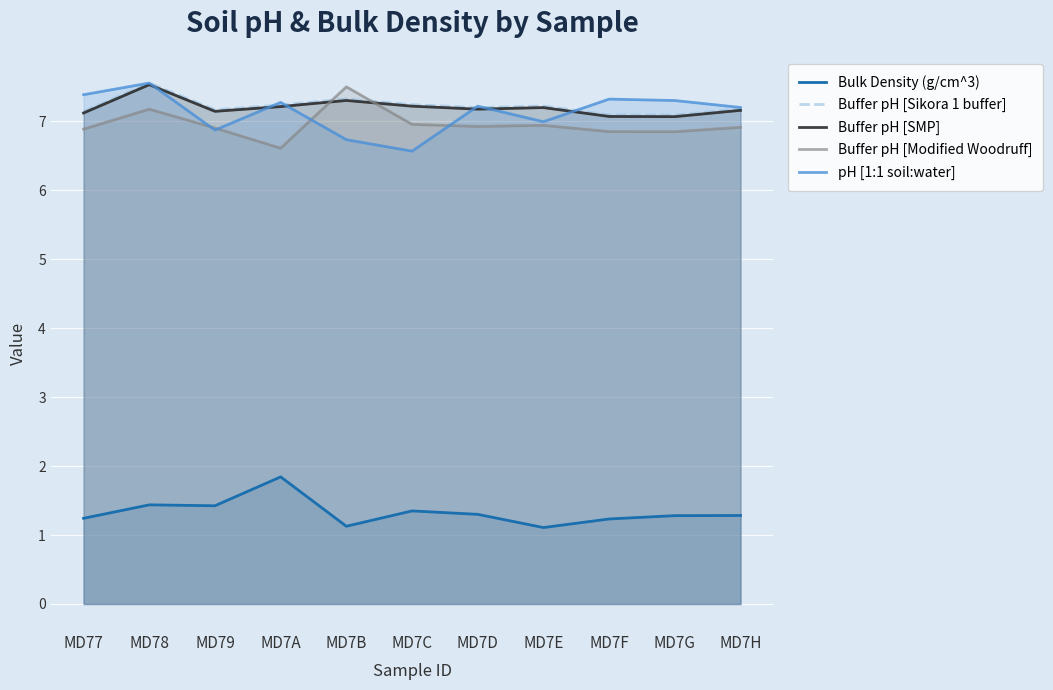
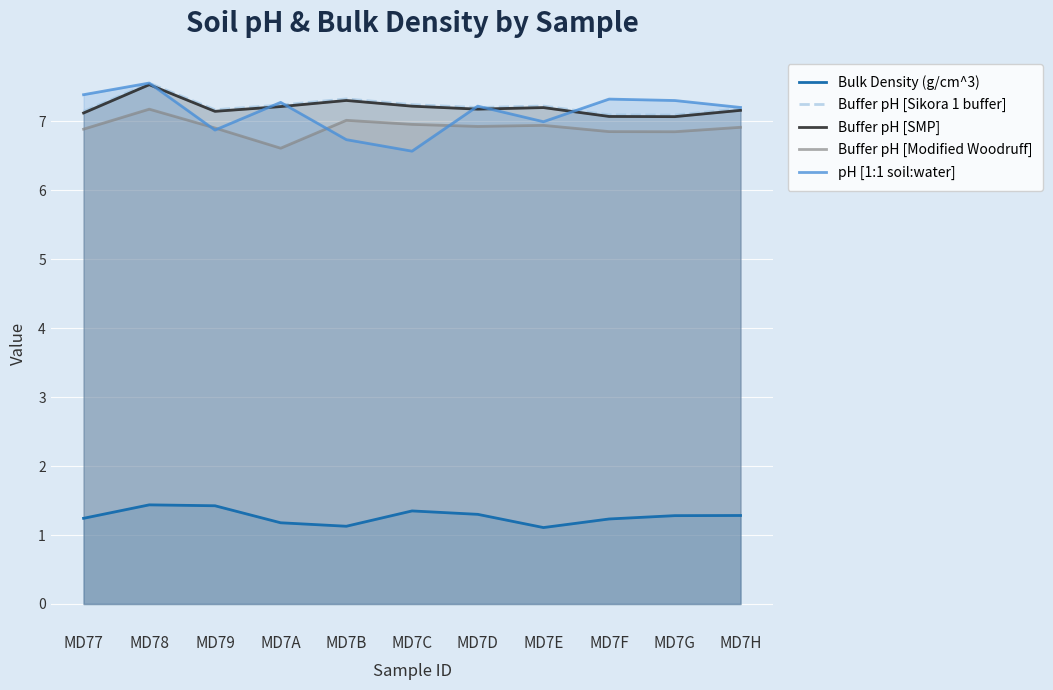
Bulk Density (g/cm^3), MD7A: 1.8 -> 1.2
Buffer pH [Modified Woodruff], MD7B: 7.5 -> 7.0
